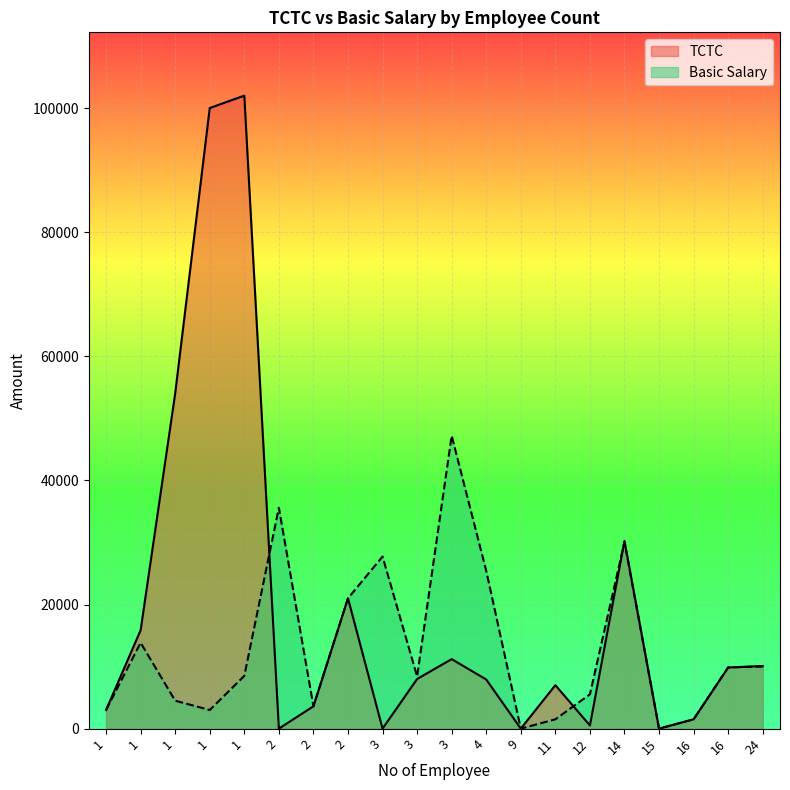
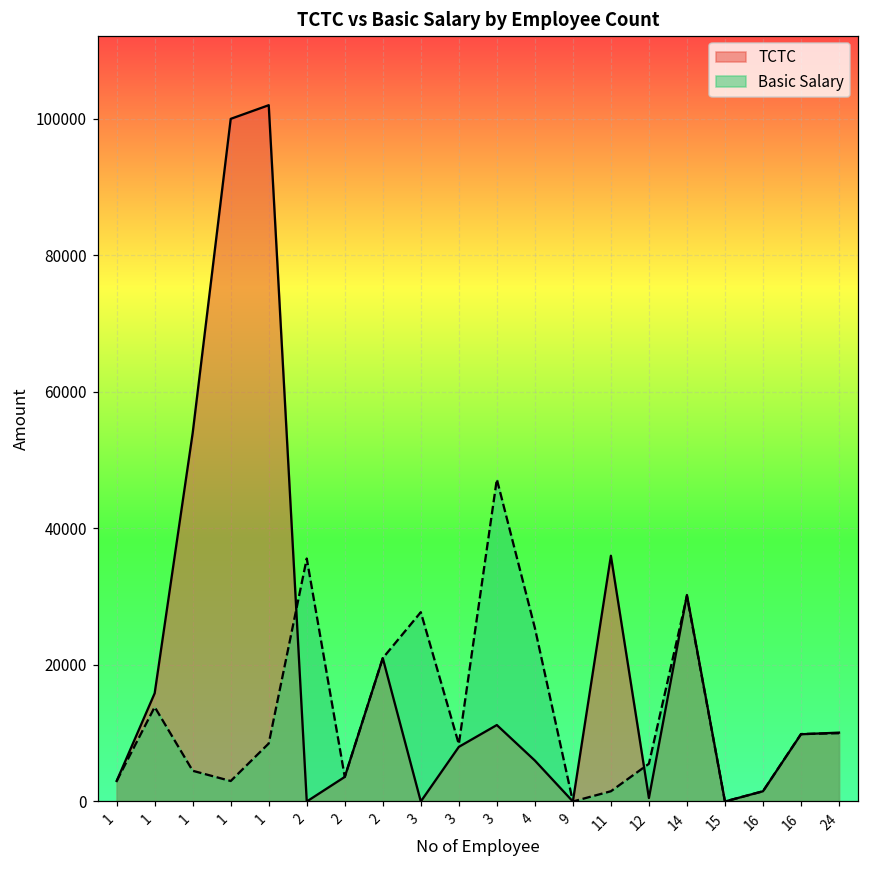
TCTC, 4: 8000 -> 6000
TCTC, 11: 7000 -> 36000
